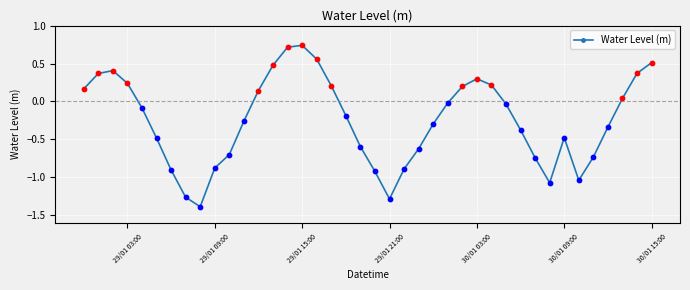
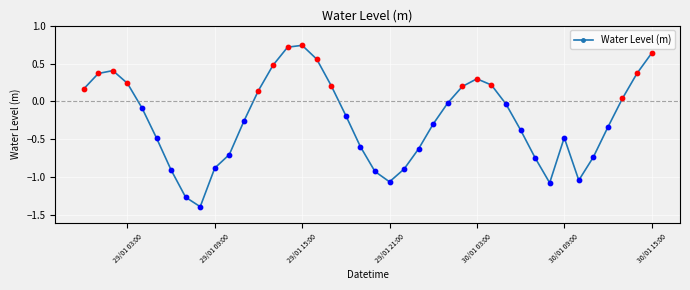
Water Level (m), 29/01 21:00: -1.3 -> -1.1
Water Level (m), 30/01 15:00: 0.5 -> 0.6
